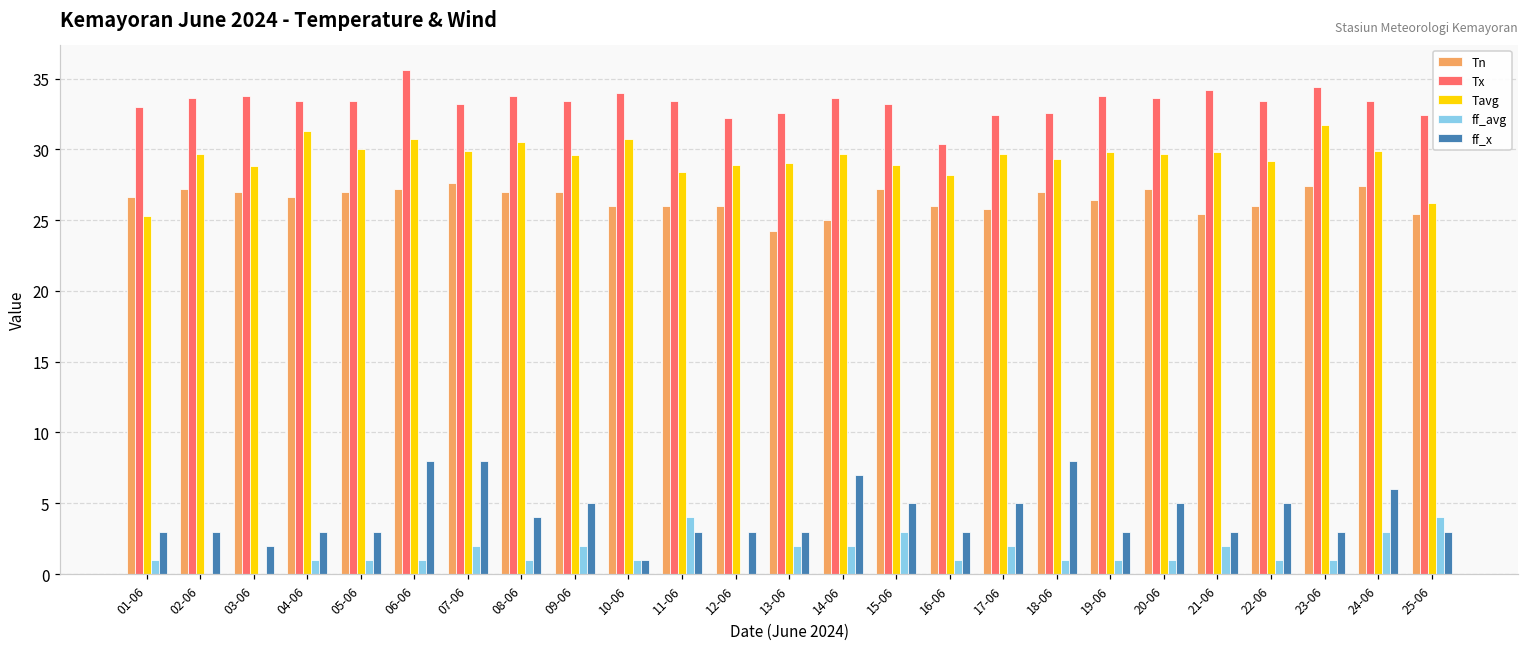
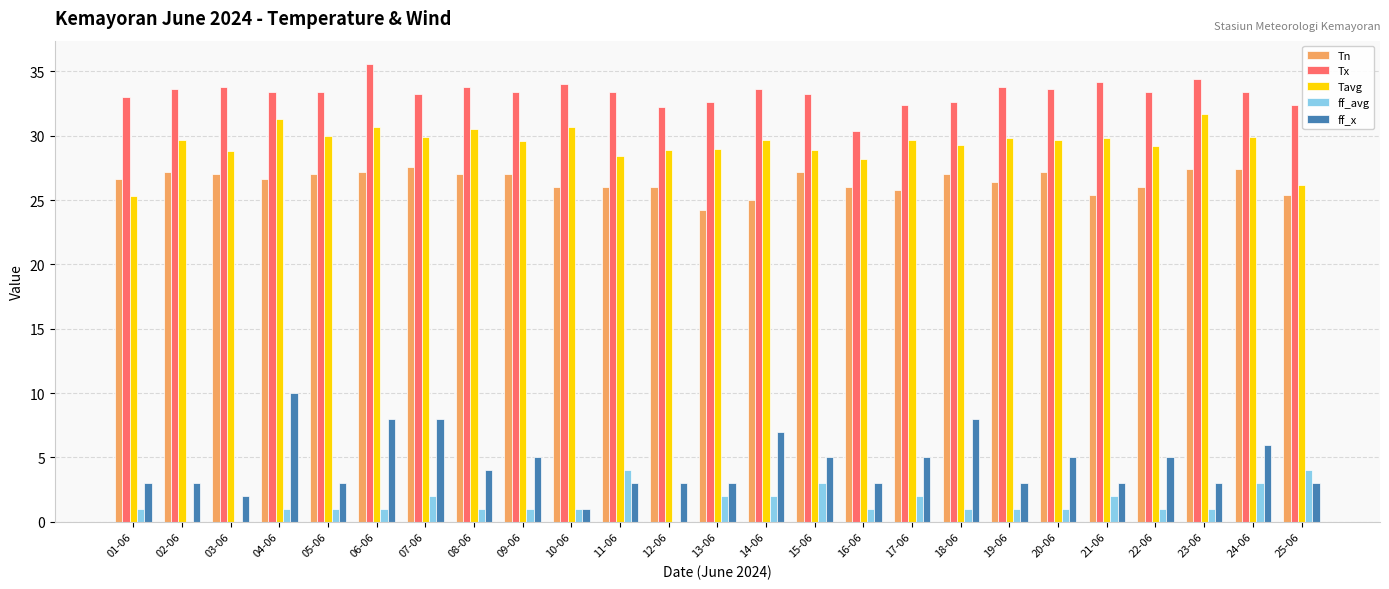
ff_x, 04-06: 3 -> 10
ff_avg, 09-06: 2 -> 1
